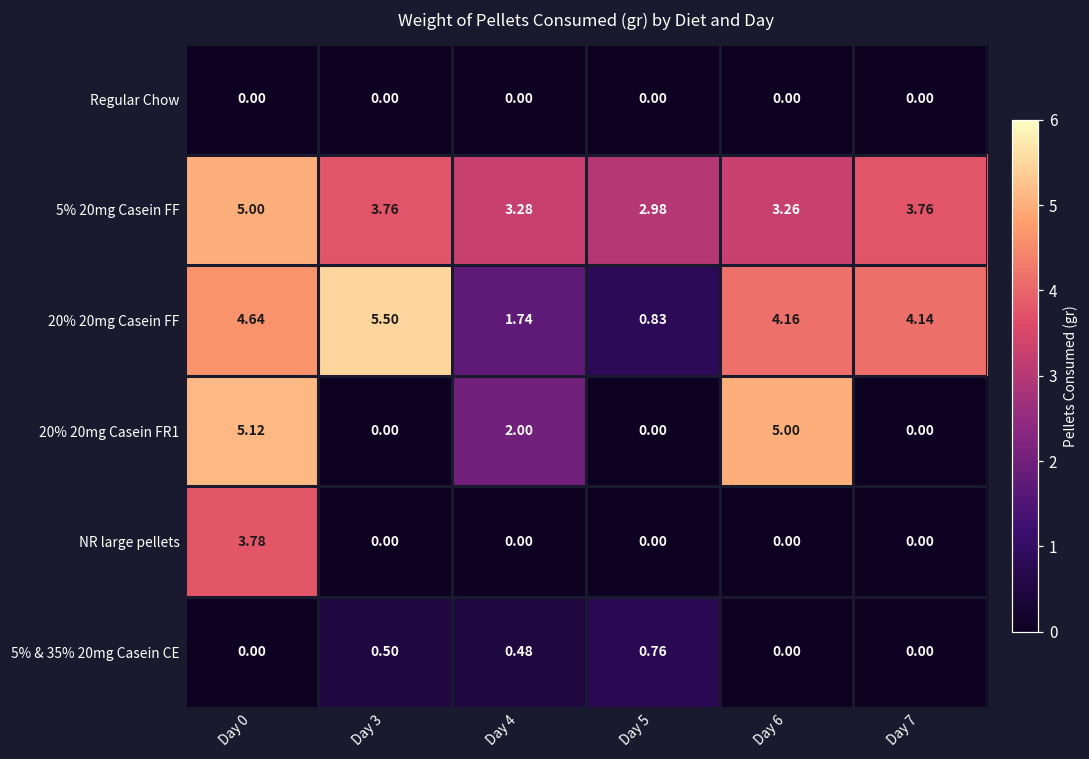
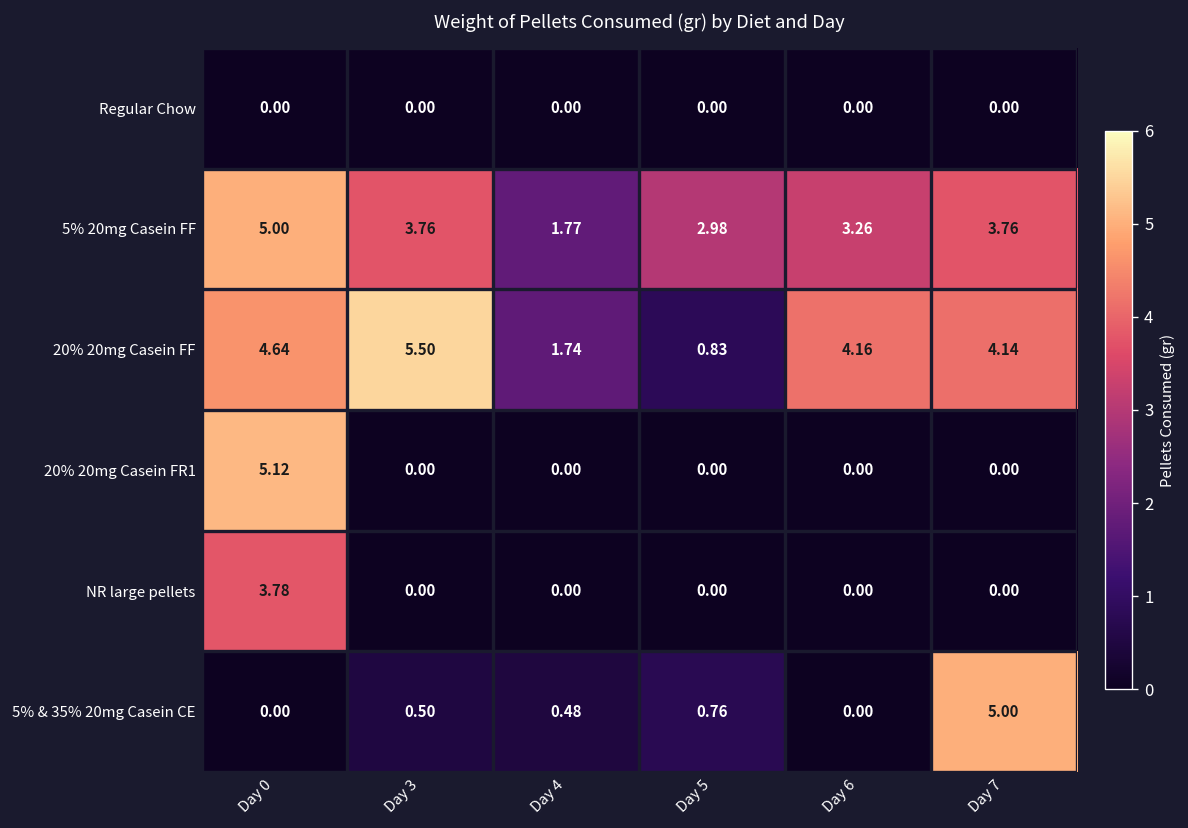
5% 20mg Casein FF, Day 4: 3.28 -> 1.77
20% 20mg Casein FR1, Day 4: 2.00 -> 0.00
20% 20mg Casein FR1, Day 6: 5.00 -> 0.00
5% & 35% 20mg Casein CE, Day 7: 0.00 -> 5.00
